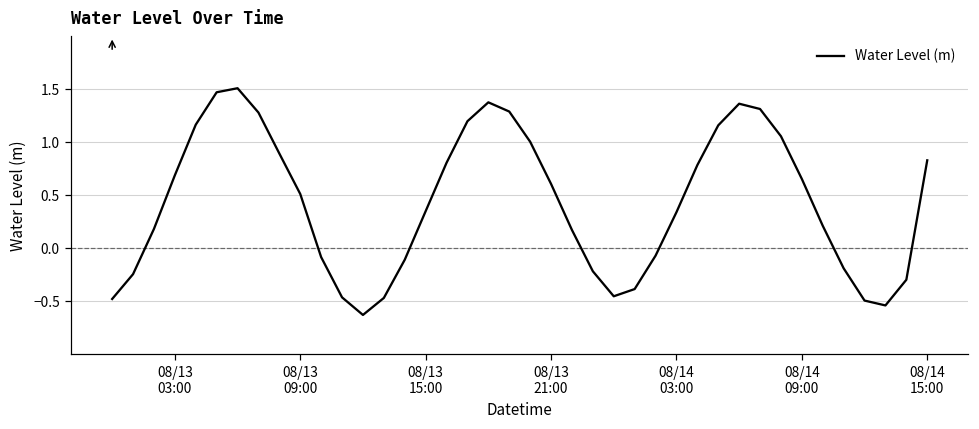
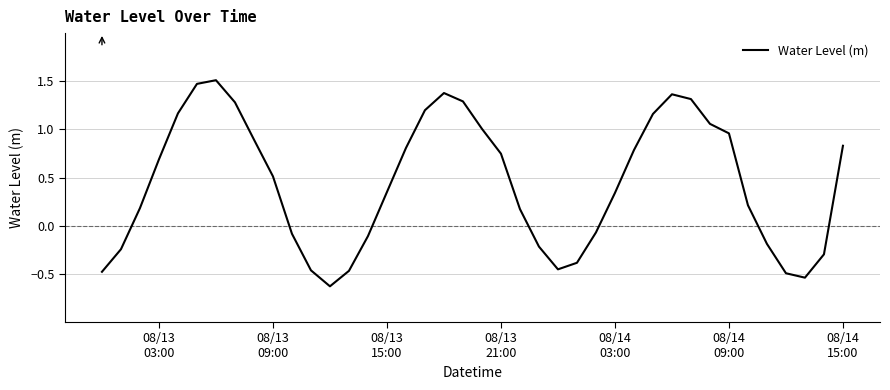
08/13 21:00: 0.6 -> 0.7
08/14 09:00: 0.7 -> 1.0
